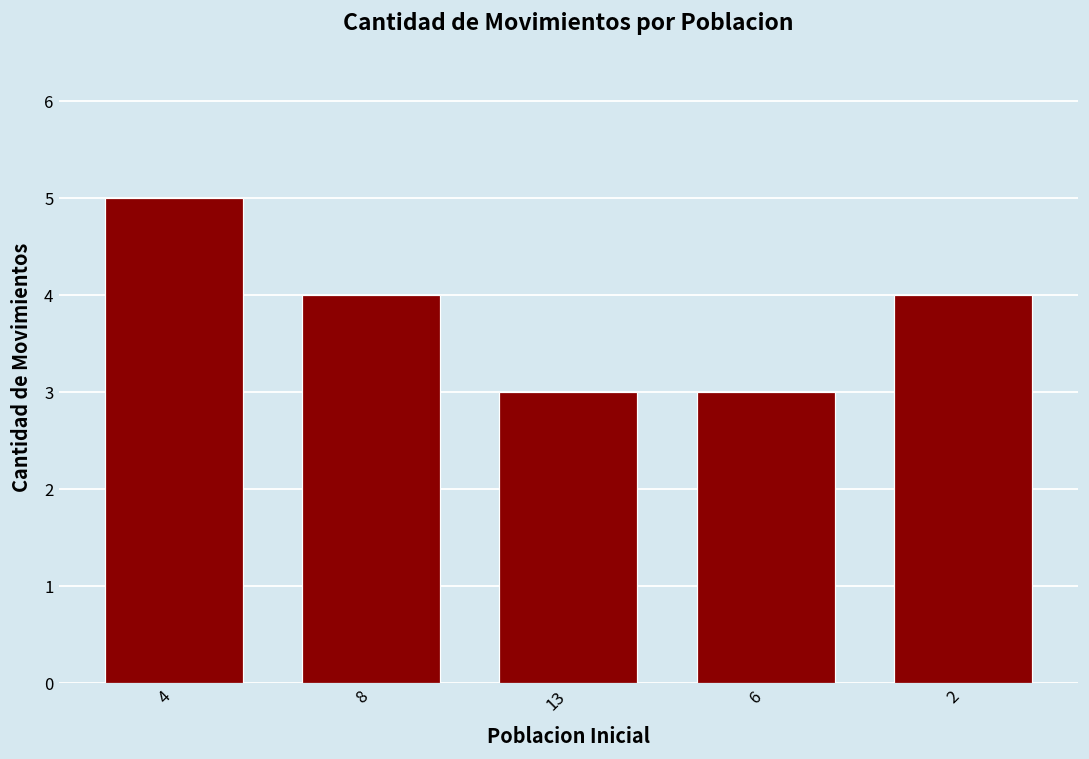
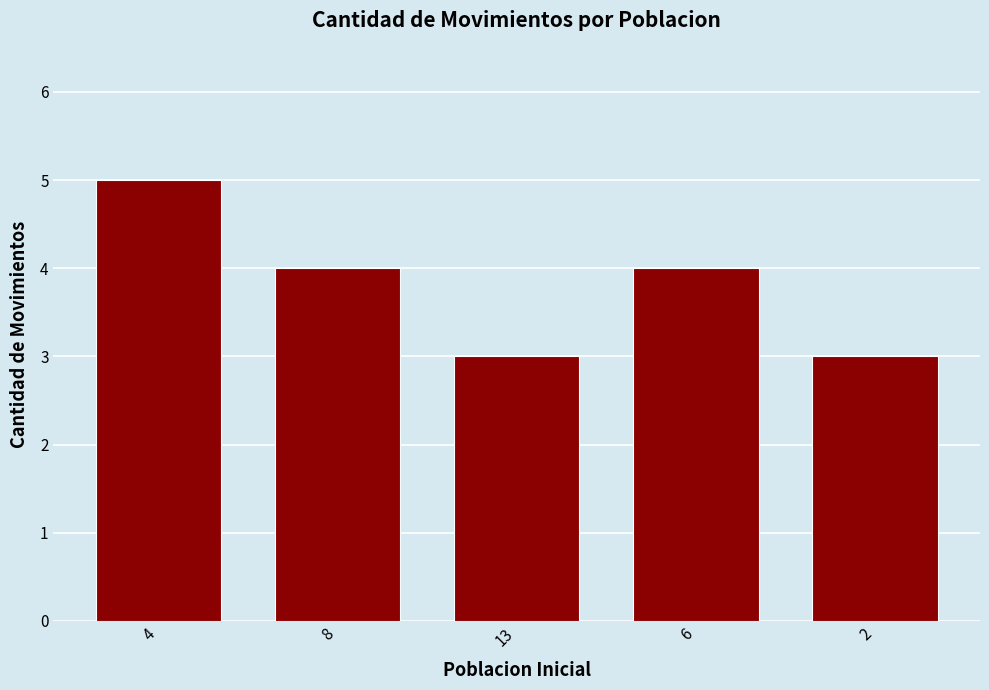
6: 3 -> 4
2: 4 -> 3
